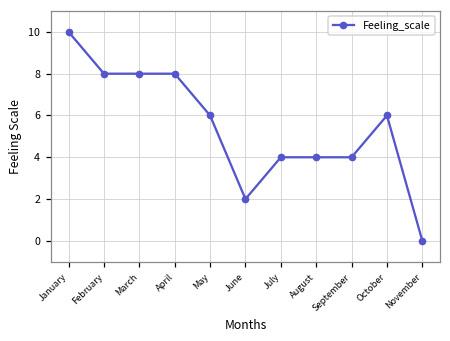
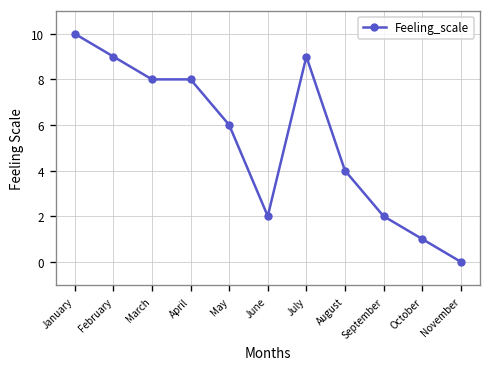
February: 8 -> 9
July: 4 -> 9
September: 4 -> 2
October: 6 -> 1
